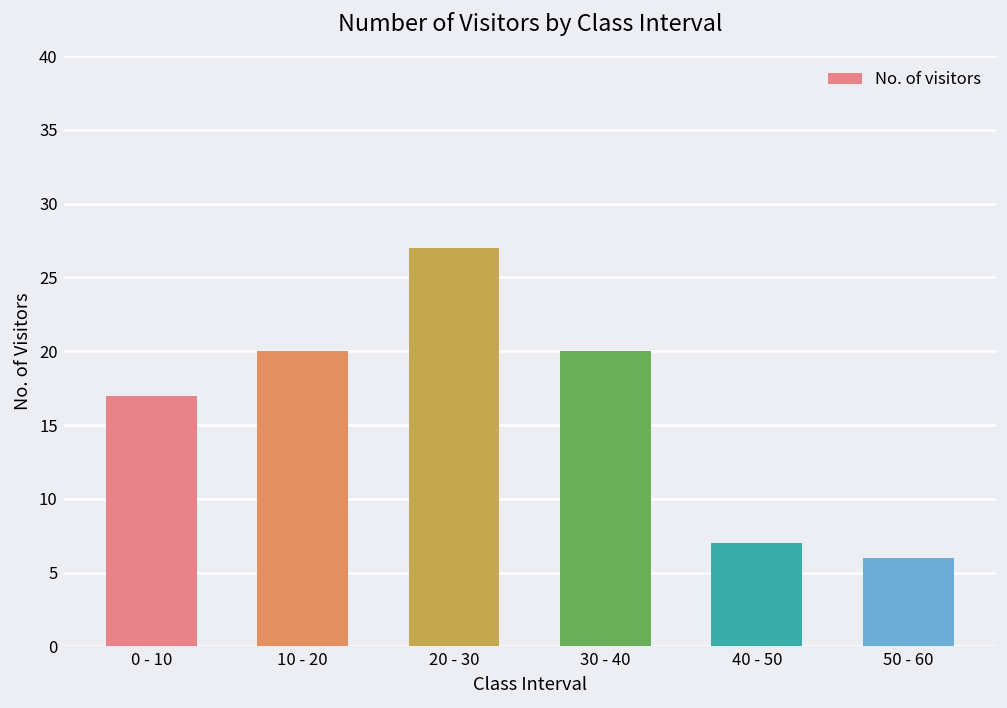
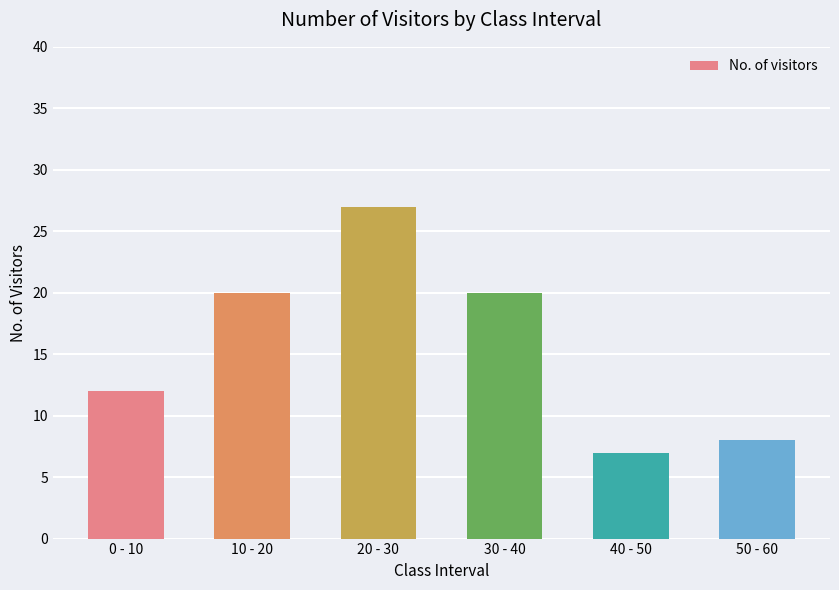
0 - 10: 17 -> 12
50 - 60: 6 -> 8
